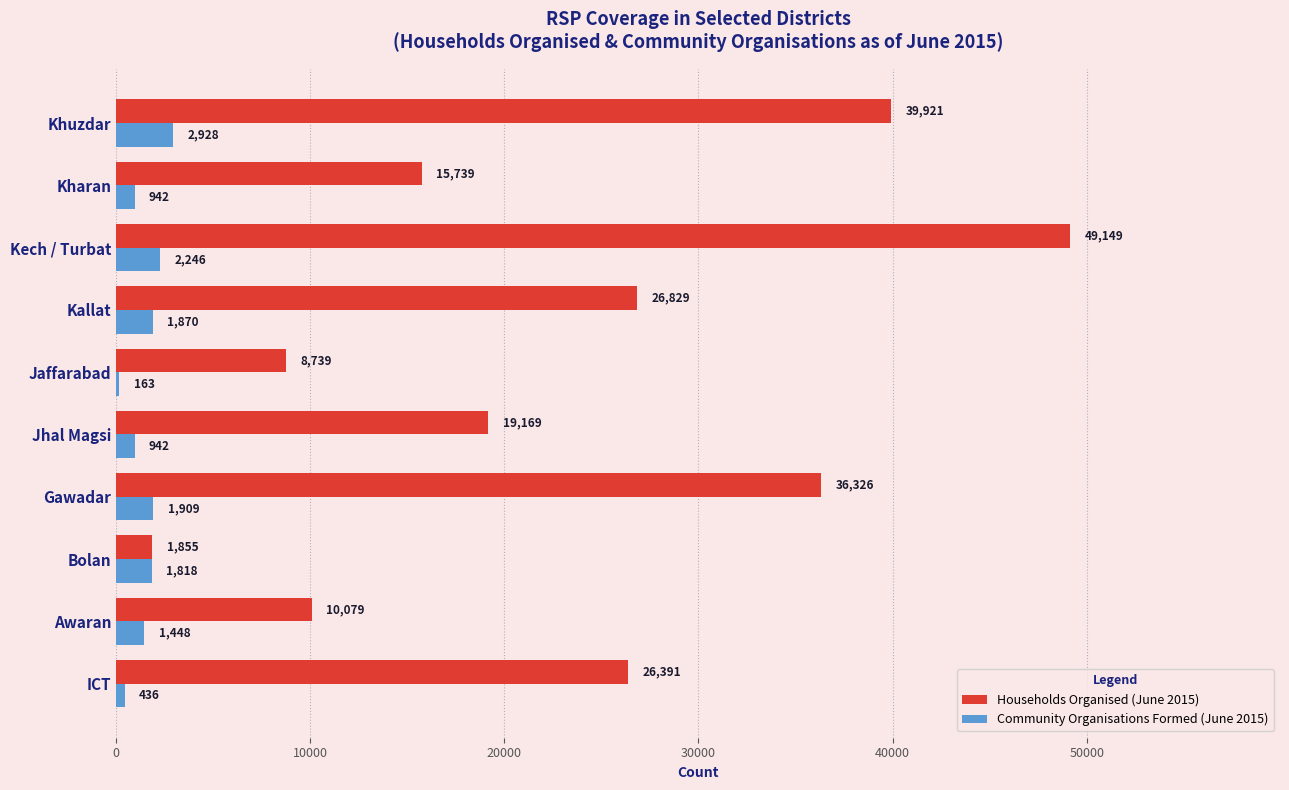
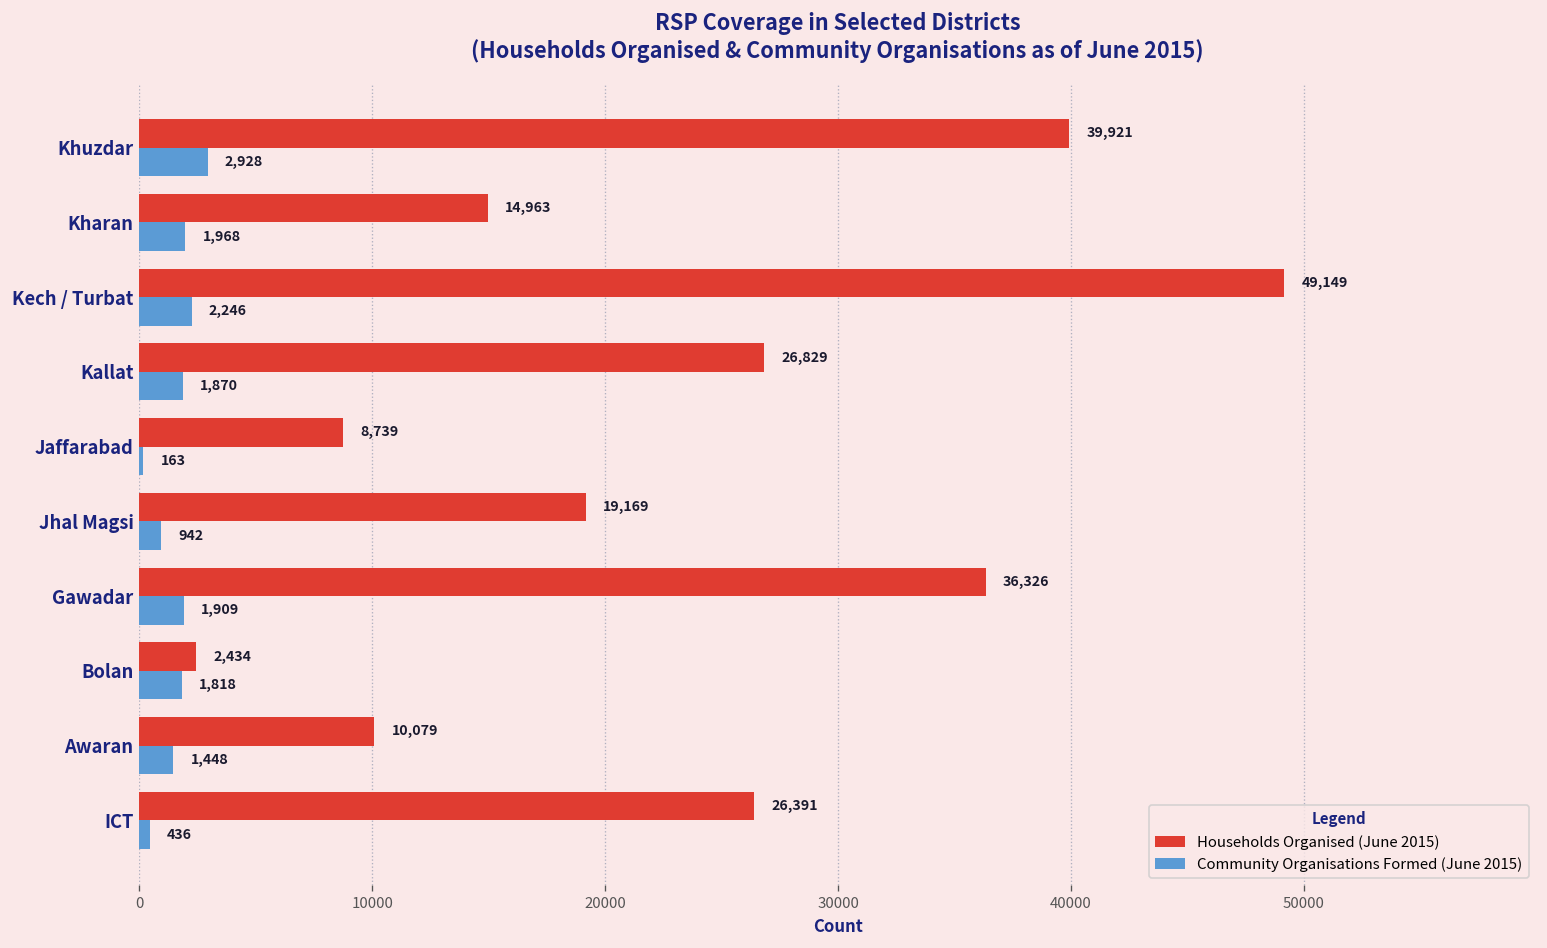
Households Organised (June 2015), Kharan: 15,739 -> 14,963
Community Organisations Formed (June 2015), Kharan: 942 -> 1,968
Households Organised (June 2015), Bolan: 1,855 -> 2,434
